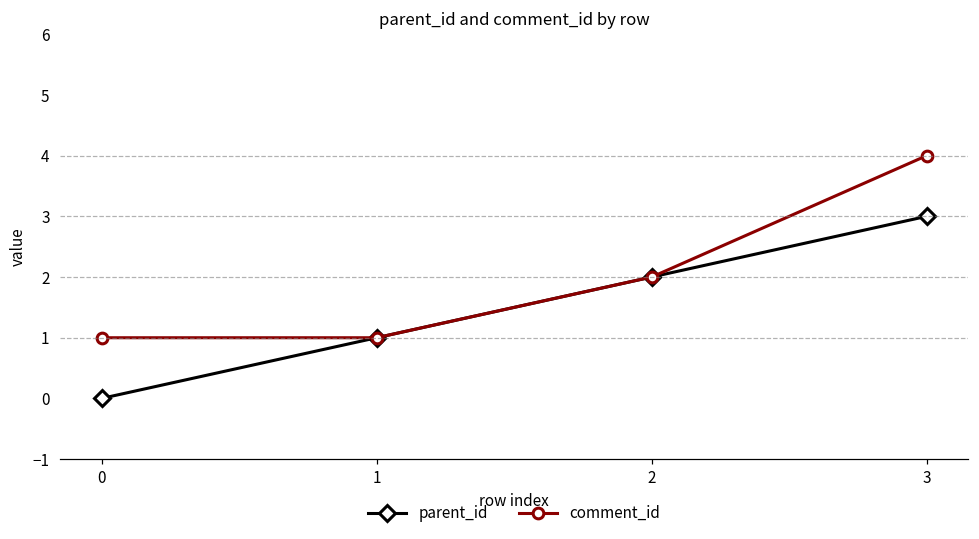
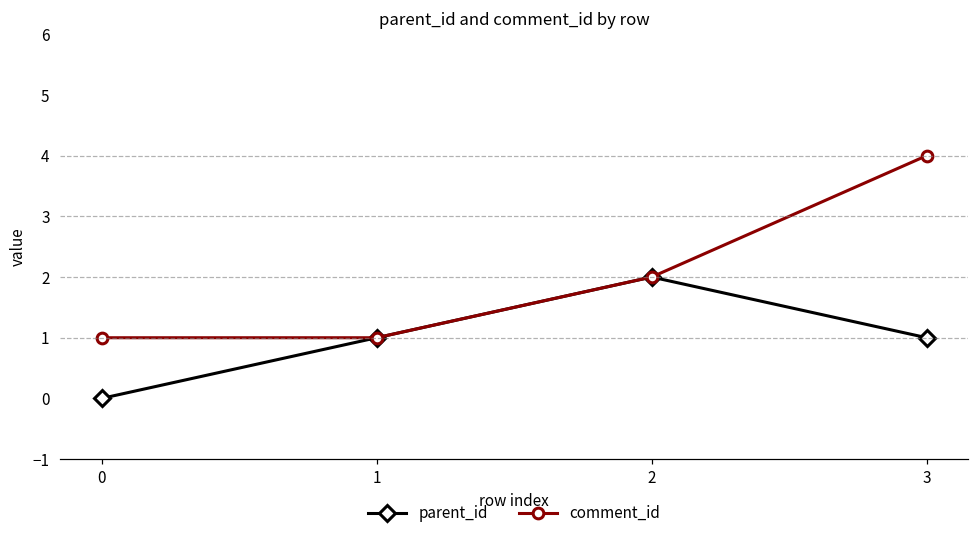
parent_id, 3: 3 -> 1
